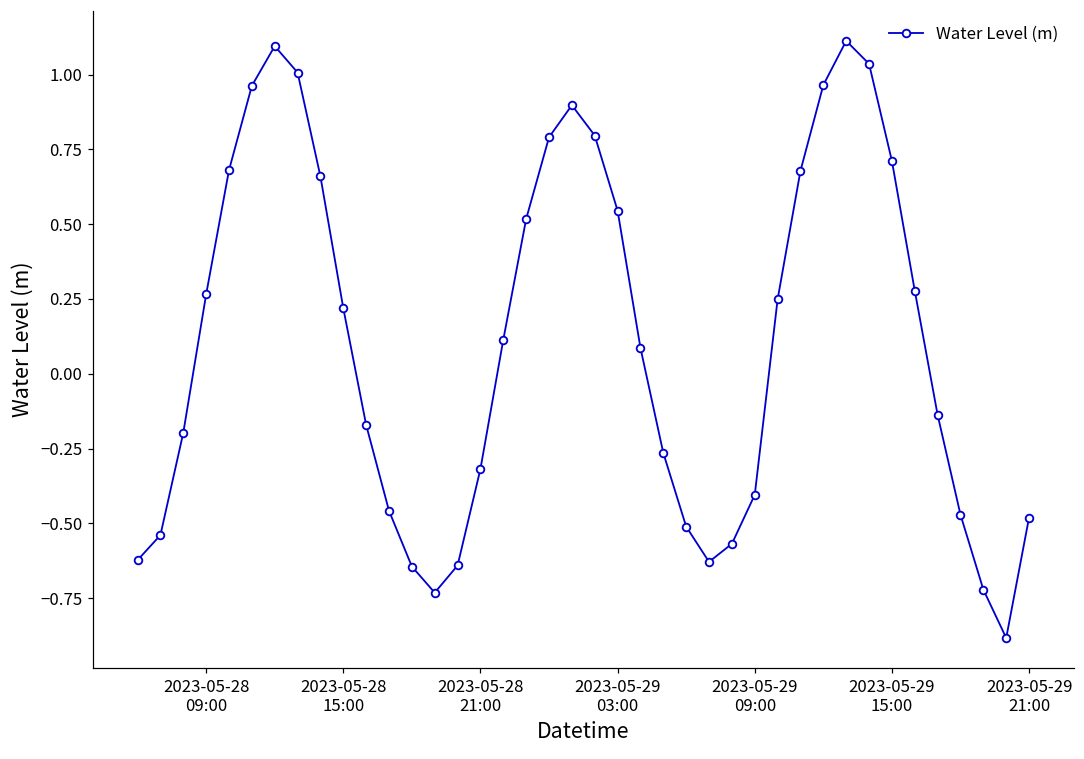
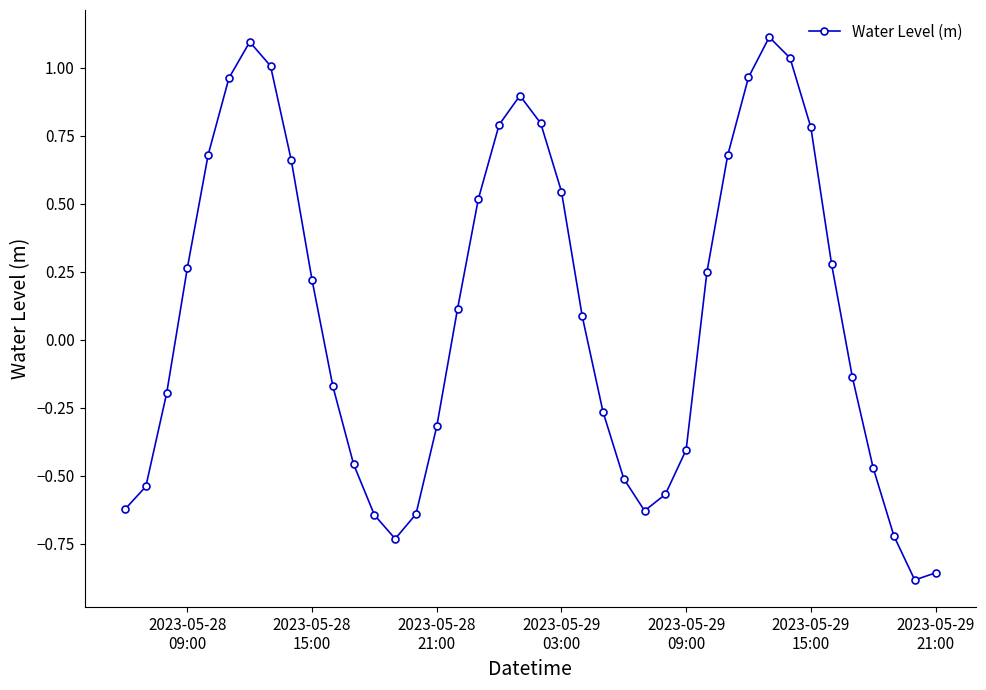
2023-05-29 15:00: 0.71 -> 0.78
2023-05-29 21:00: -0.48 -> -0.86
